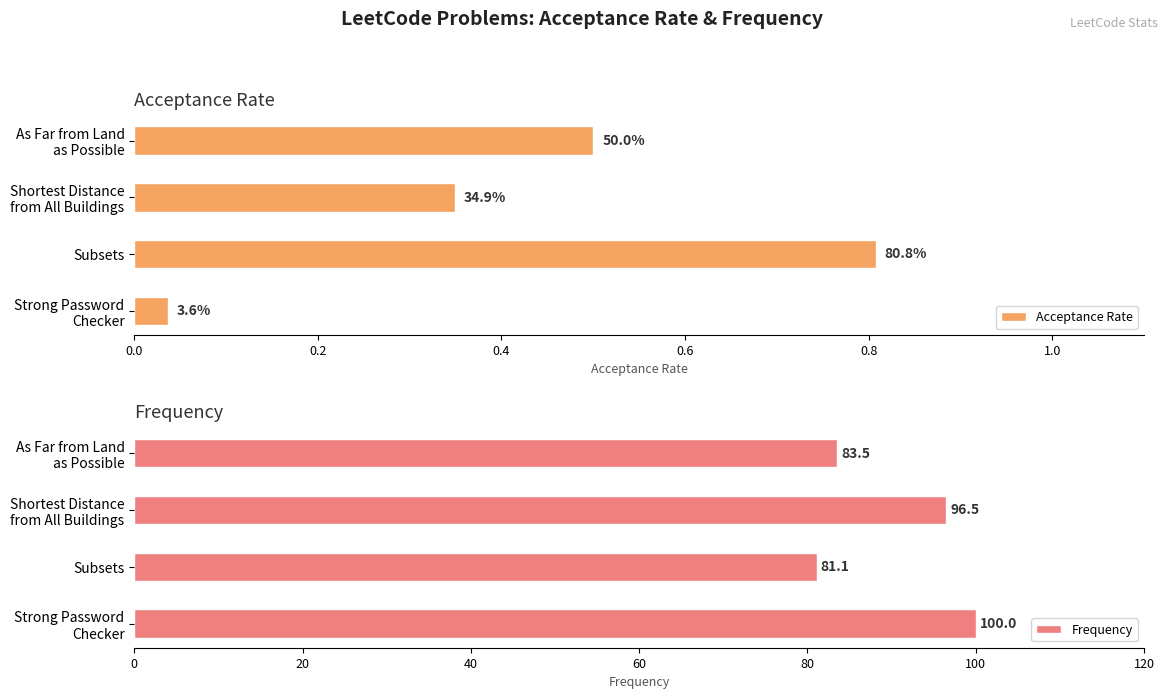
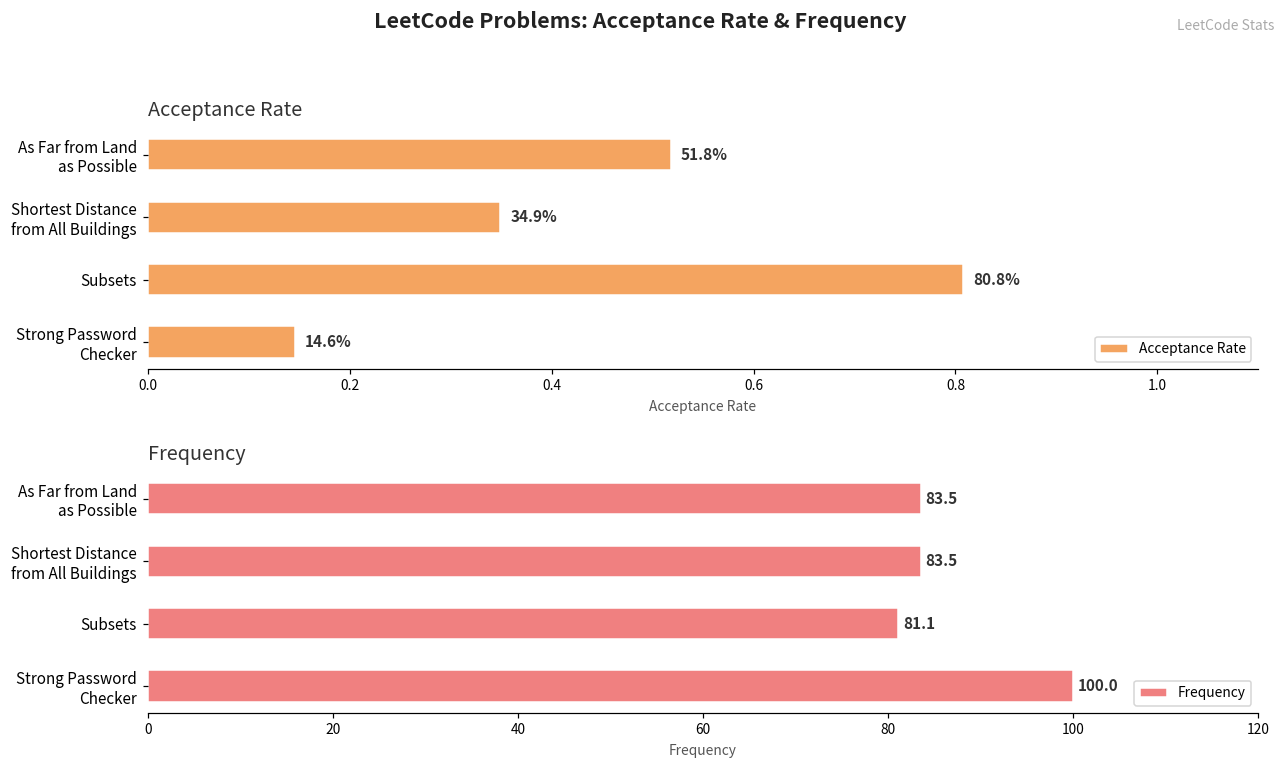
Acceptance Rate, As Far from Land as Possible: 50.0% -> 51.8%
Acceptance Rate, Strong Password Checker: 3.6% -> 14.6%
Frequency, Shortest Distance from All Buildings: 96.5 -> 83.5
